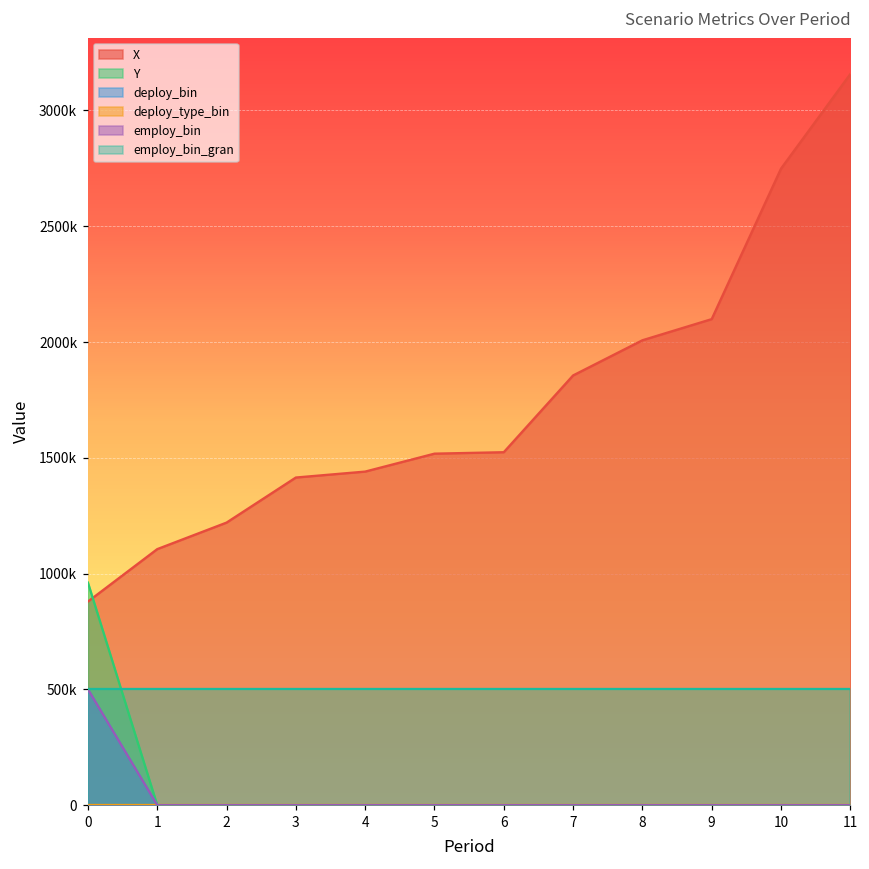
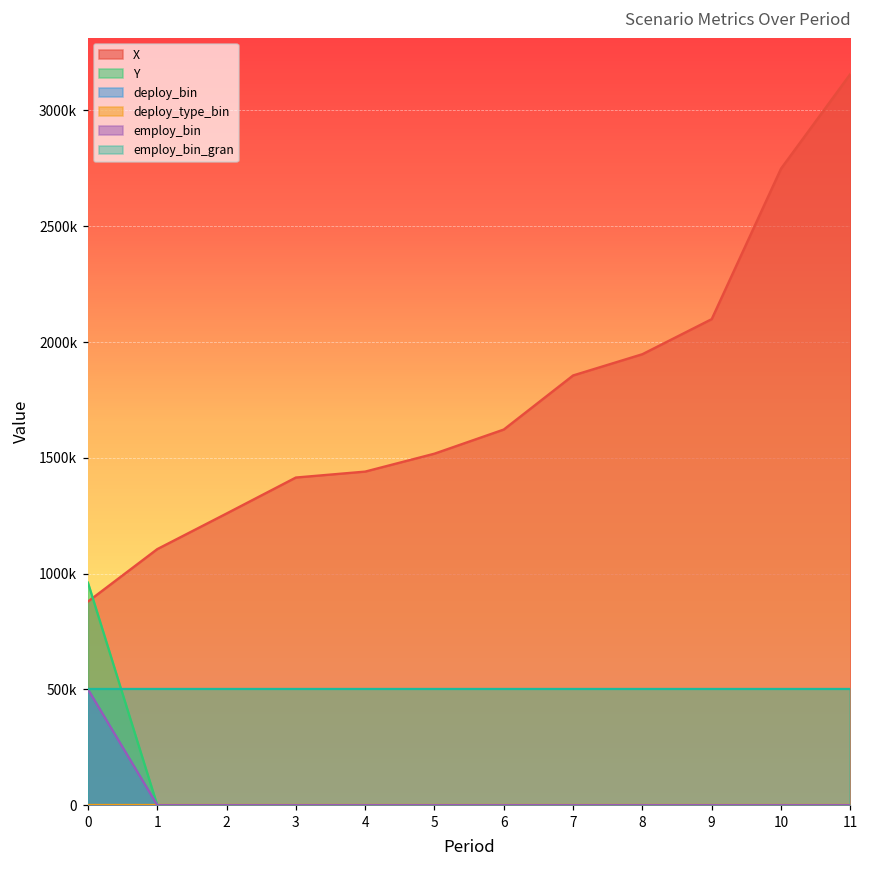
X, 2: 1220000 -> 1260000
X, 6: 1520000 -> 1620000
X, 8: 2010000 -> 1950000
